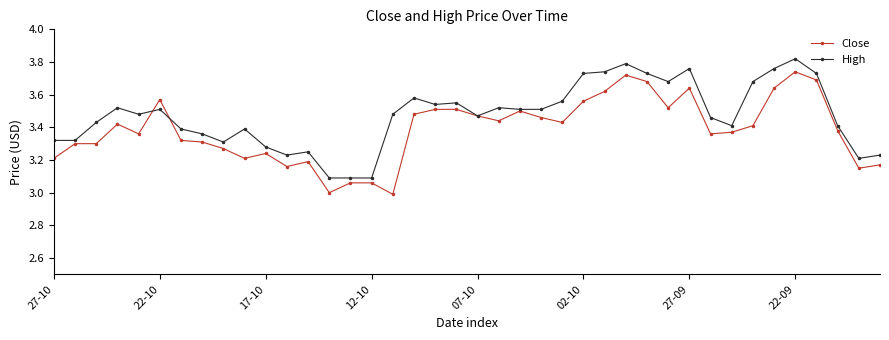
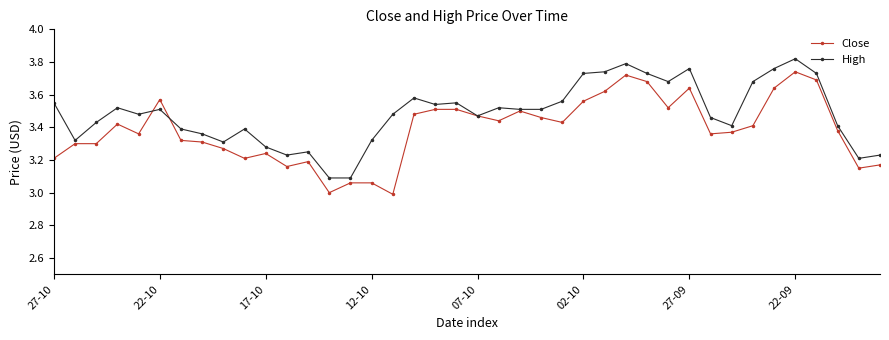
High, 27-10: 3.32 -> 3.55
High, 12-10: 3.09 -> 3.32
